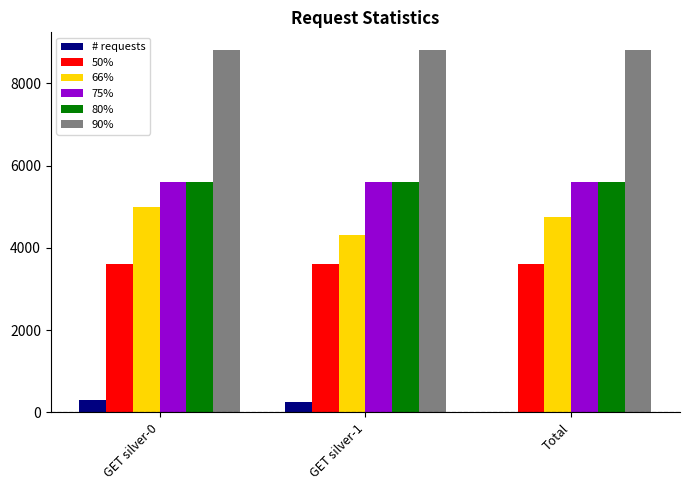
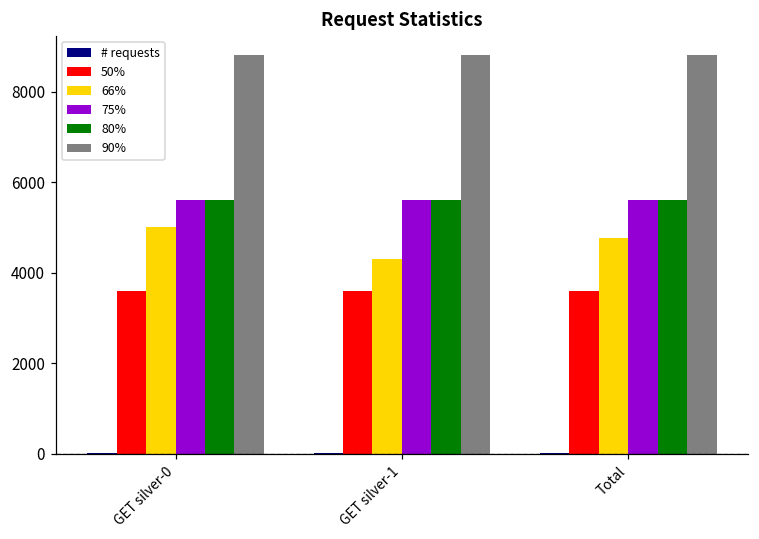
# requests, GET silver-0: 300 -> 0
# requests, GET silver-1: 200 -> 0
